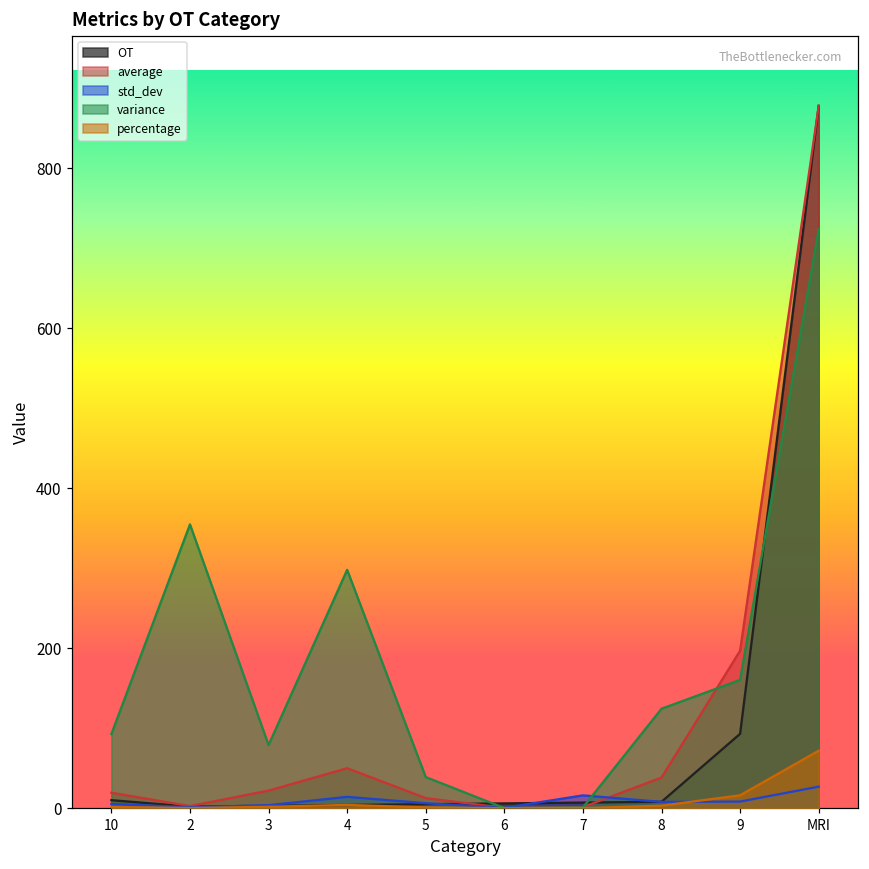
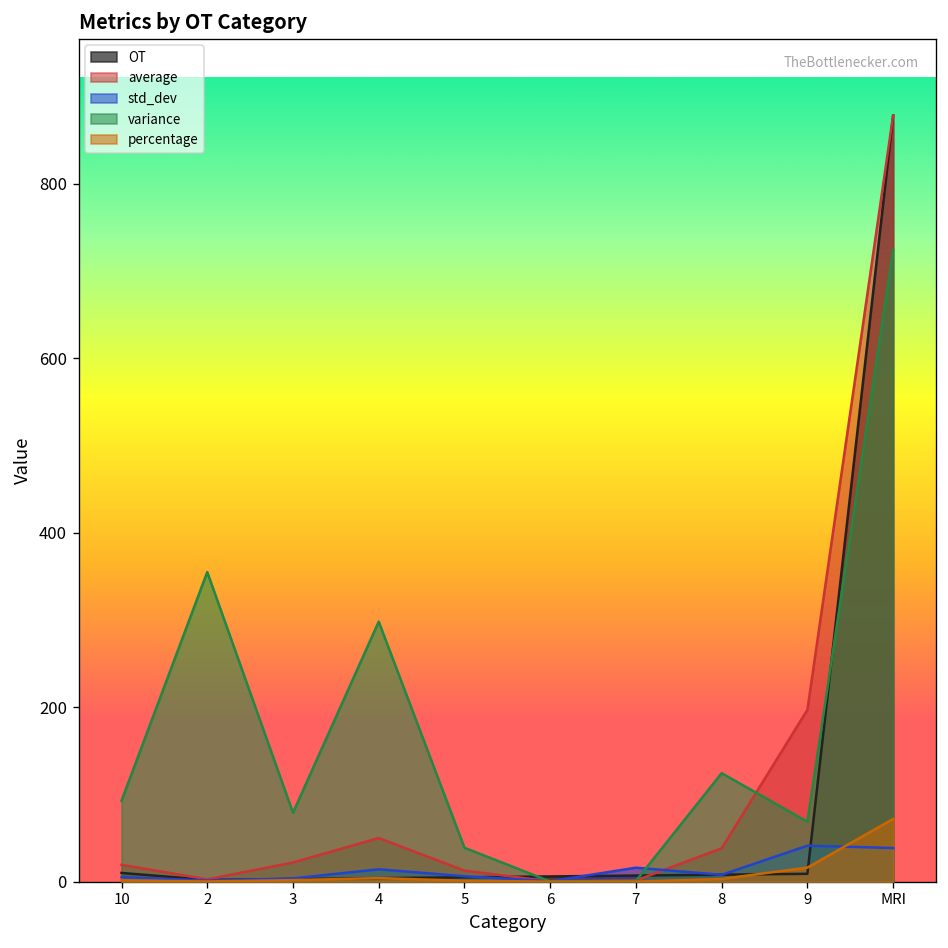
OT, 9: 90 -> 10
std_dev, 9: 10 -> 40
variance, 9: 160 -> 70
std_dev, MRI: 30 -> 40
